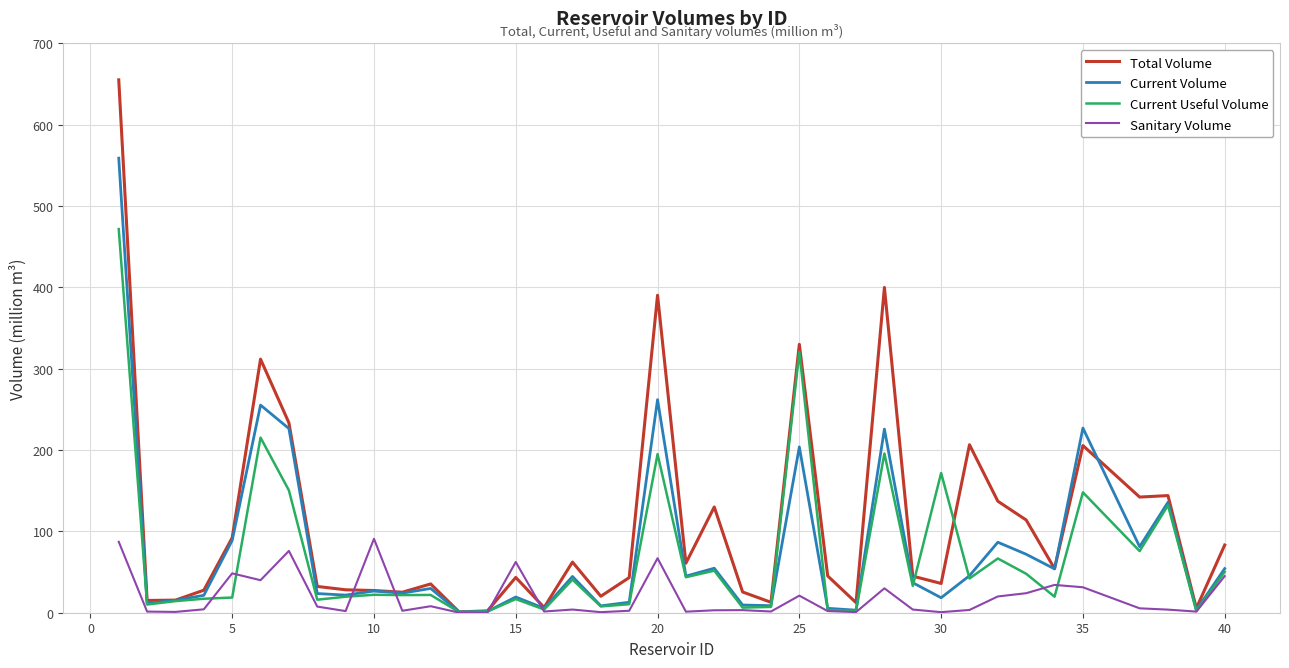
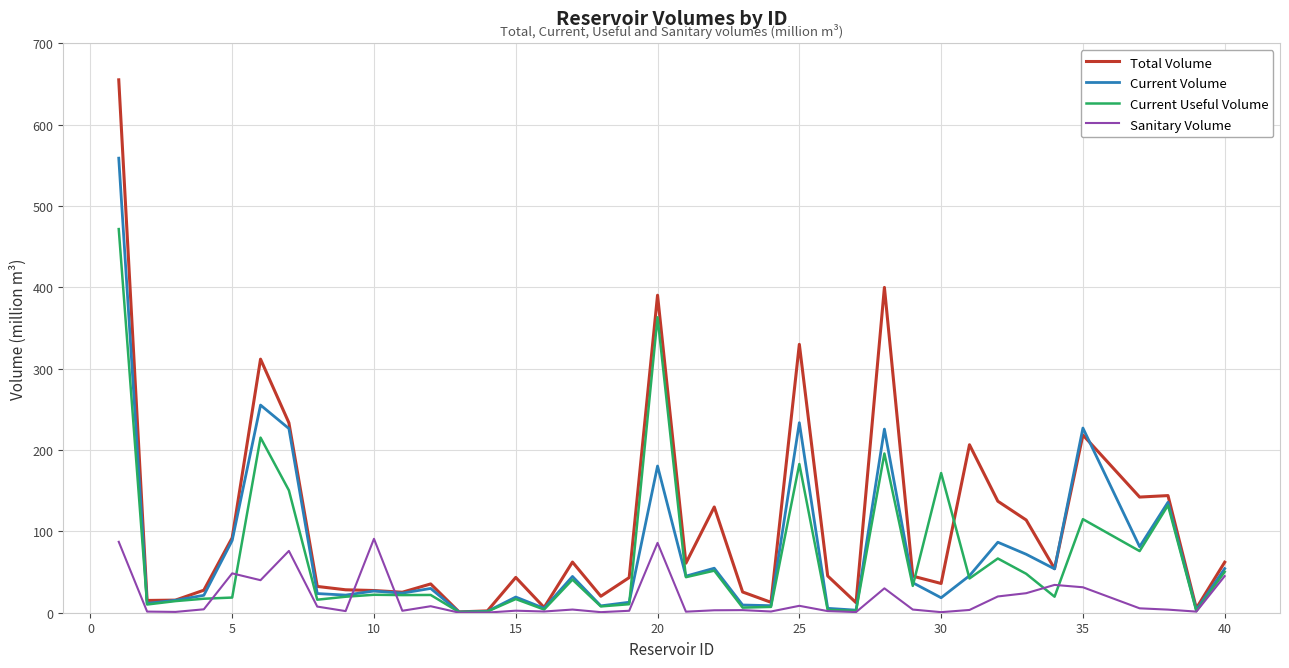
Sanitary Volume, 15: 60 -> 0
Current Volume, 20: 260 -> 180
Current Useful Volume, 20: 200 -> 360
Sanitary Volume, 20: 70 -> 90
Current Volume, 25: 200 -> 230
Current Useful Volume, 25: 320 -> 180
Sanitary Volume, 25: 20 -> 10
Total Volume, 35: 210 -> 220
Current Useful Volume, 35: 150 -> 120
Total Volume, 40: 80 -> 60
